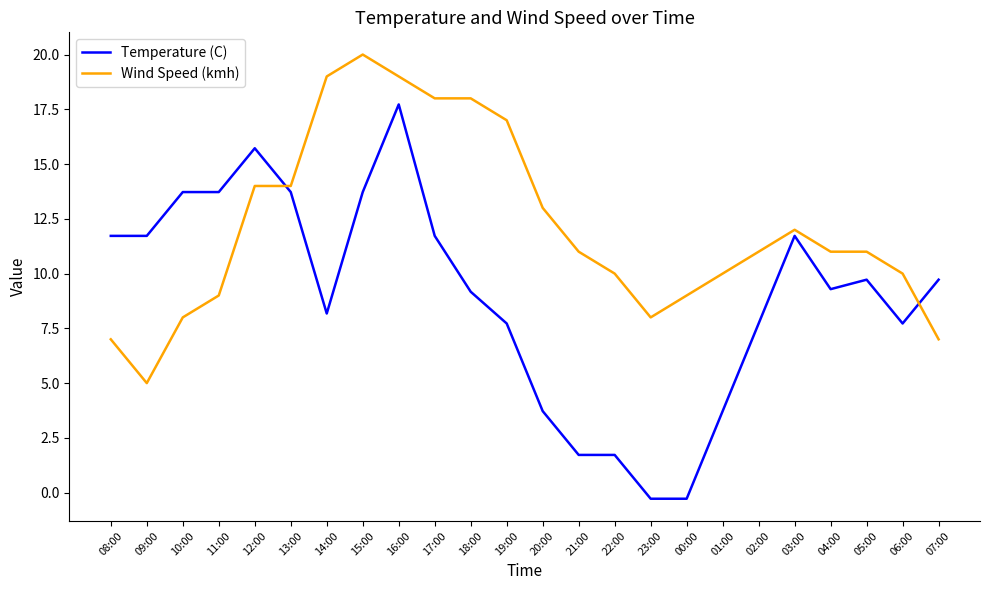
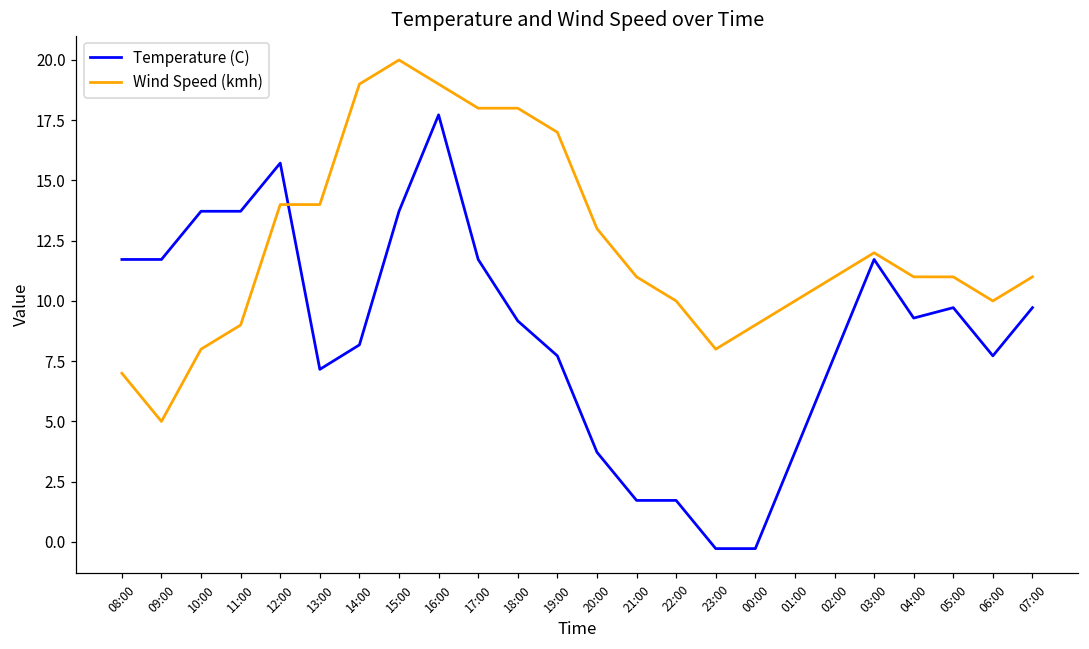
Temperature (C), 13:00: 13.7 -> 7.2
Wind Speed (kmh), 07:00: 7 -> 11
